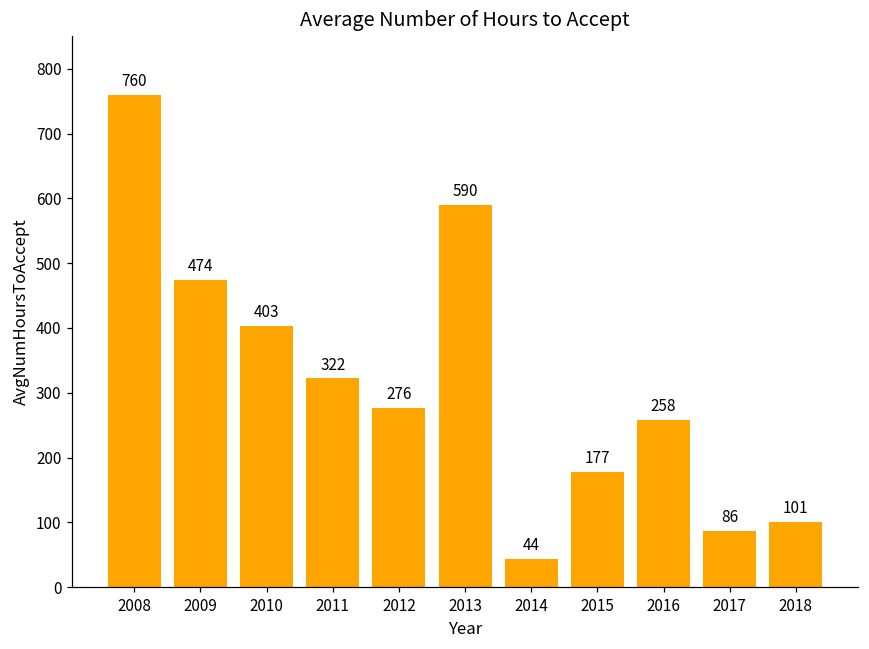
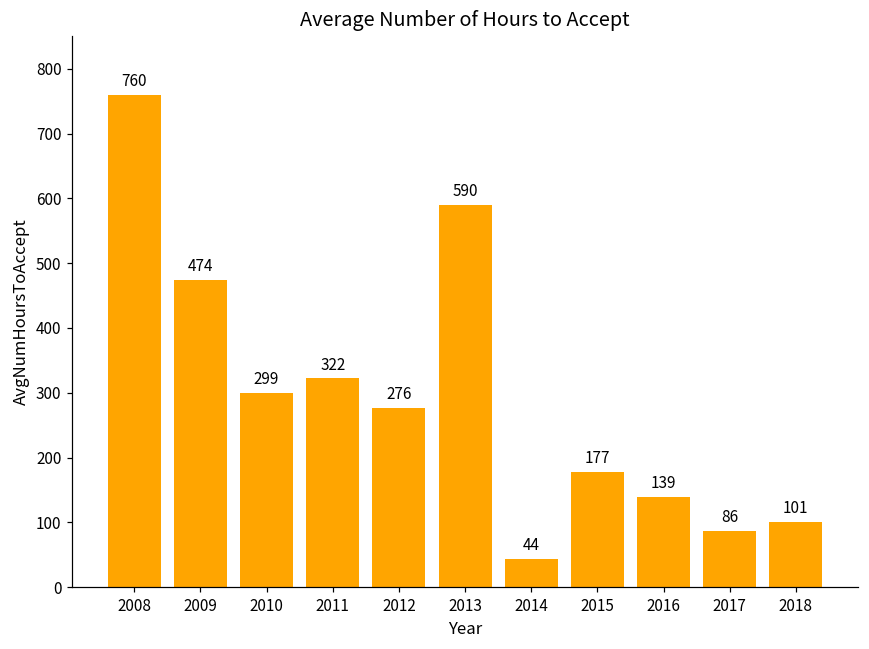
2010: 403 -> 299
2016: 258 -> 139
